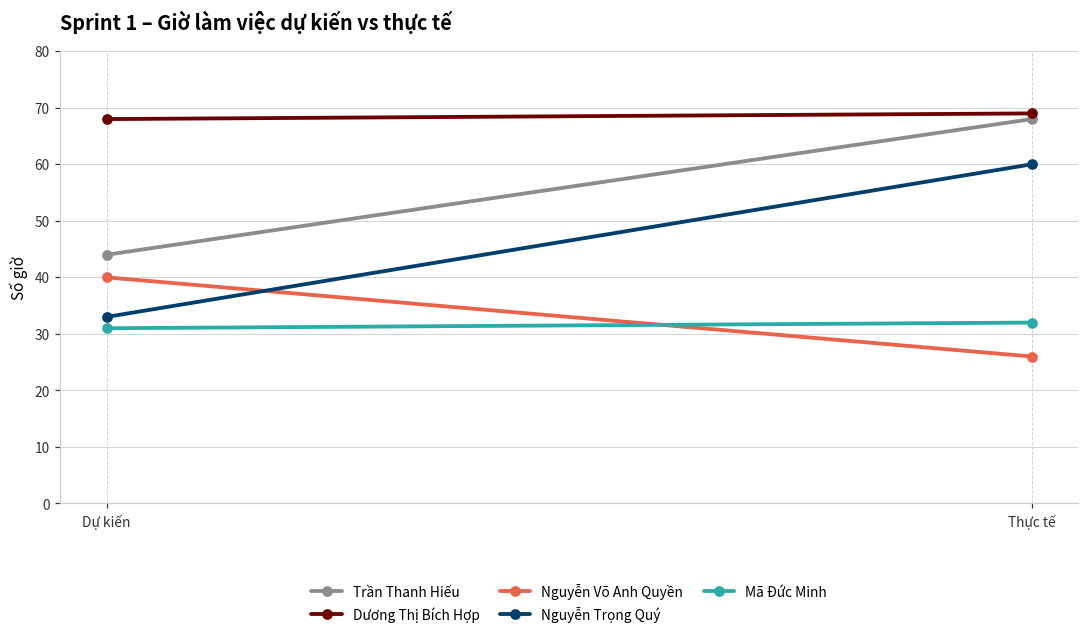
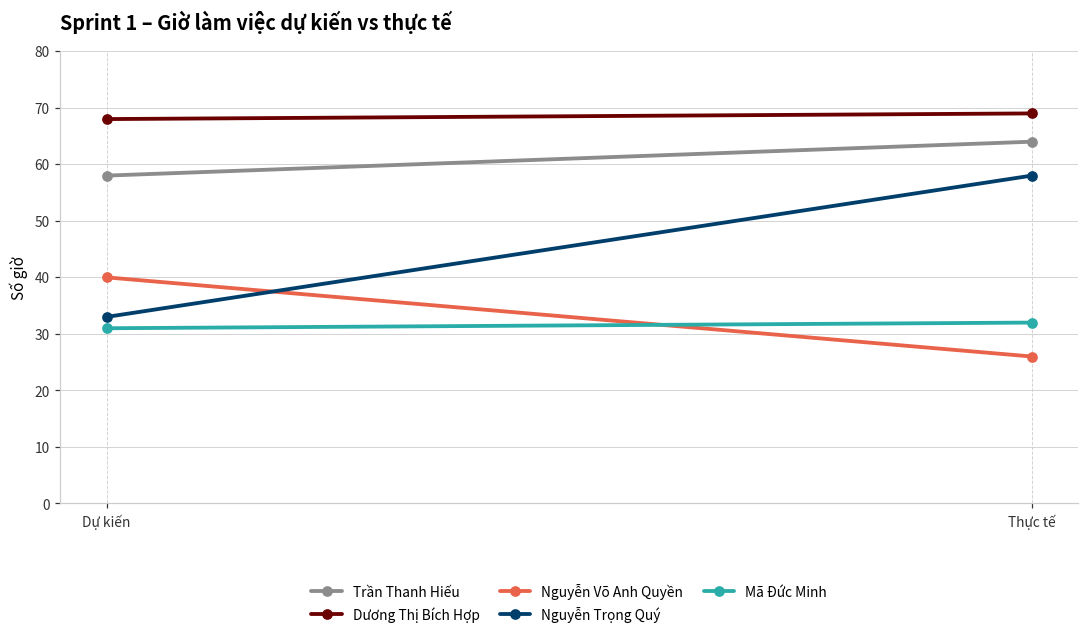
Trần Thanh Hiếu, Dự kiến: 44 -> 58
Trần Thanh Hiếu, Thực tế: 68 -> 64
Nguyễn Trọng Quý, Thực tế: 60 -> 58
